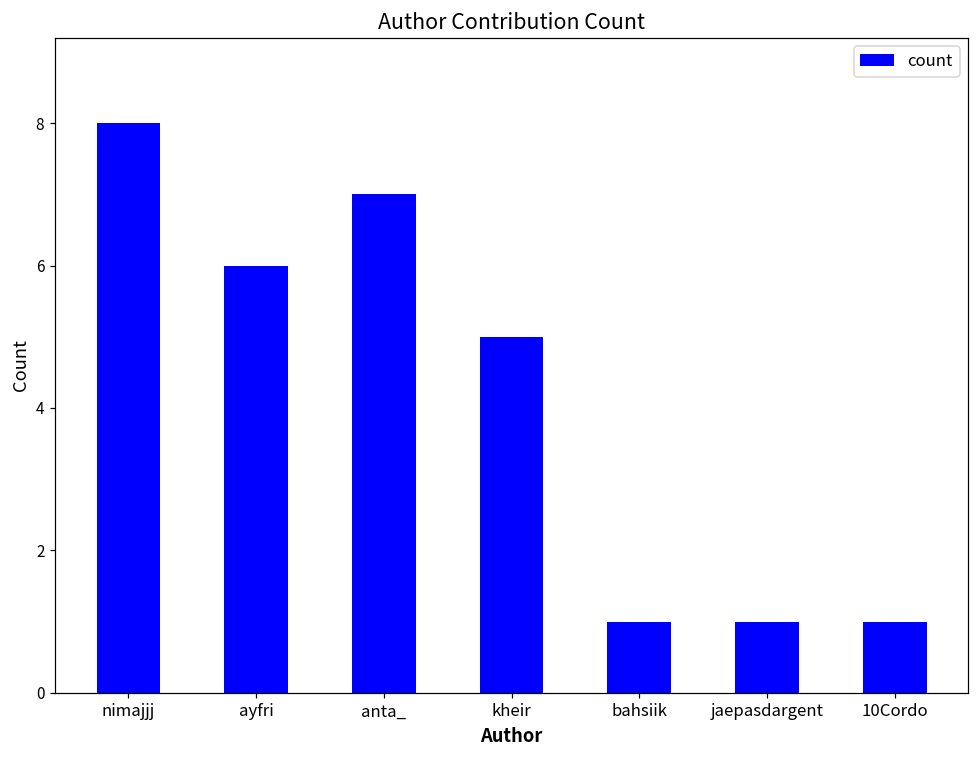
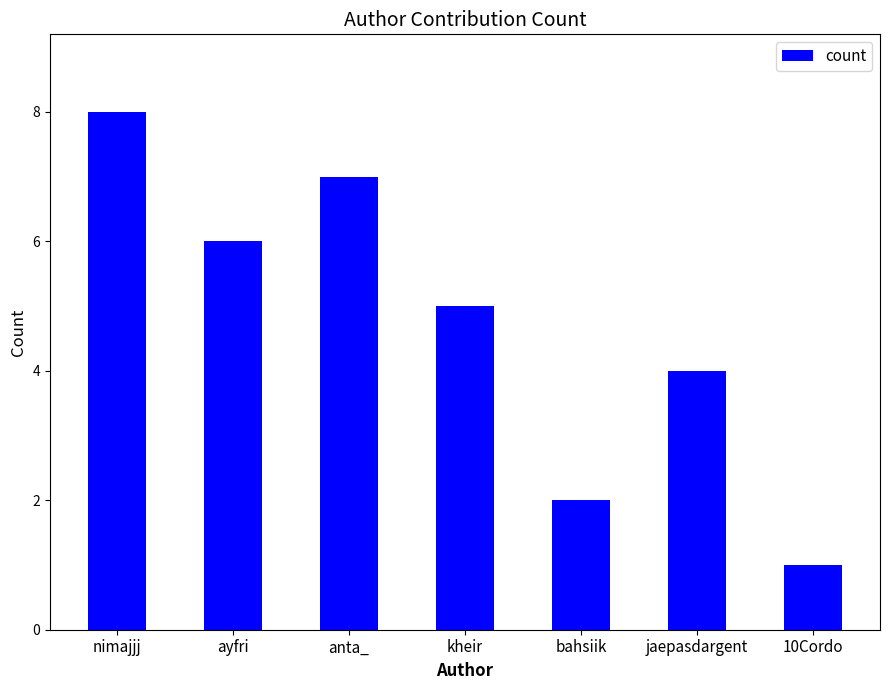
bahsiik: 1 -> 2
jaepasdargent: 1 -> 4
